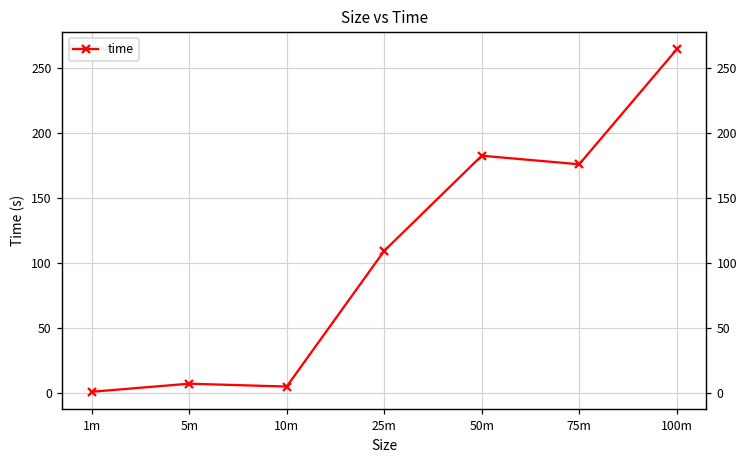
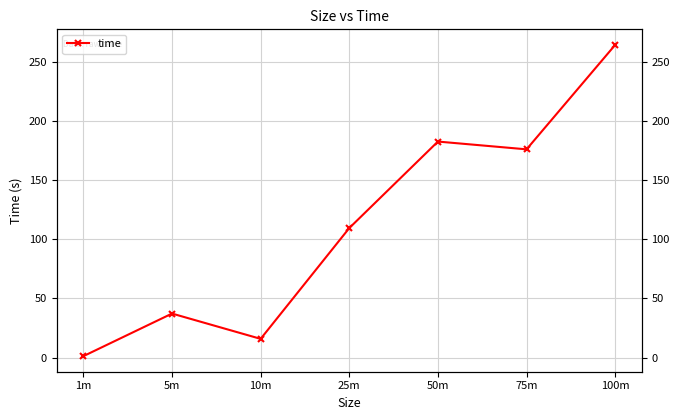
5m: 7 -> 37
10m: 5 -> 16
